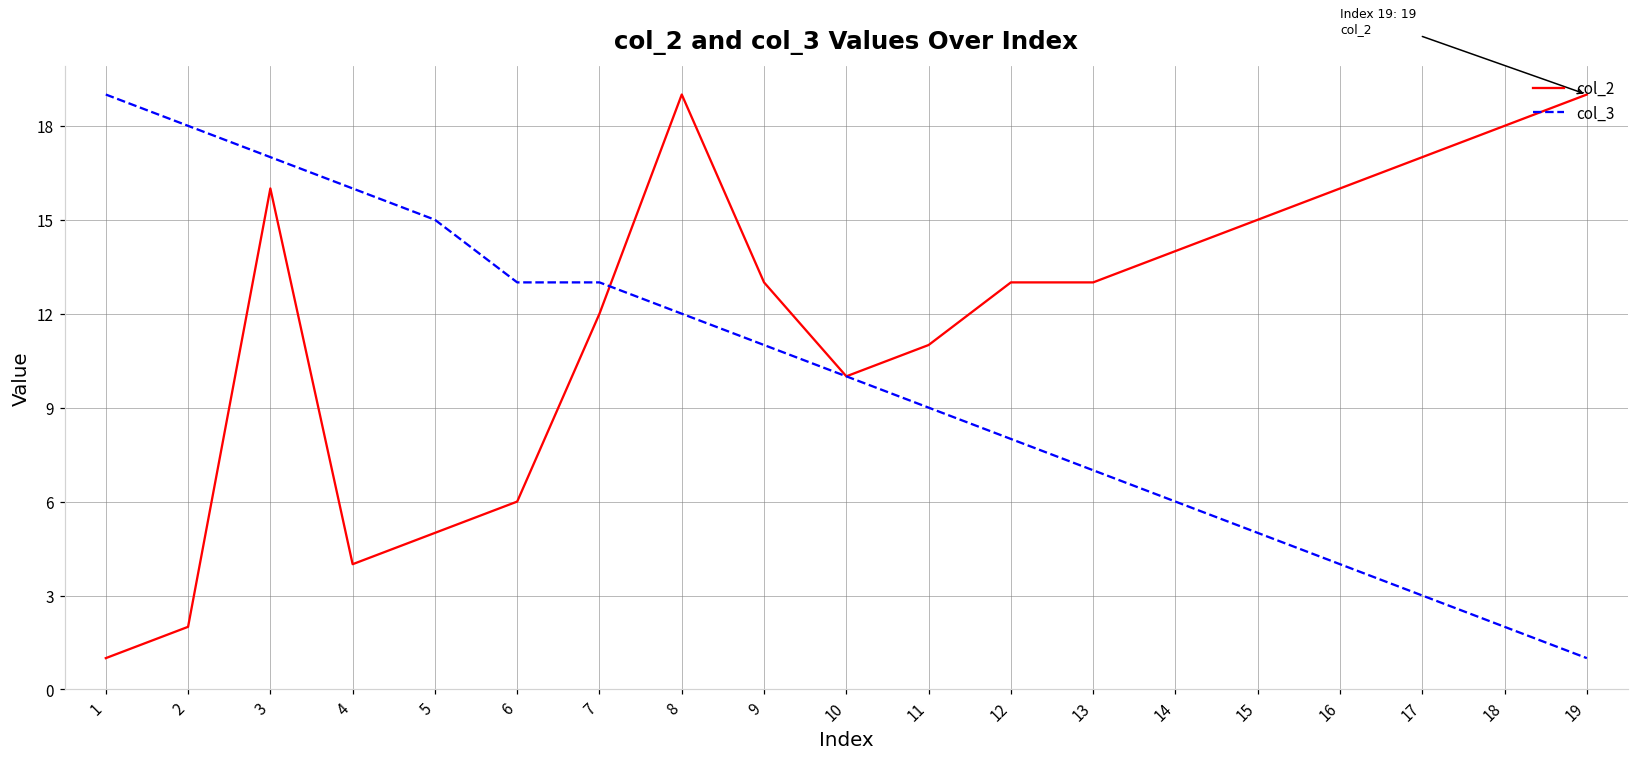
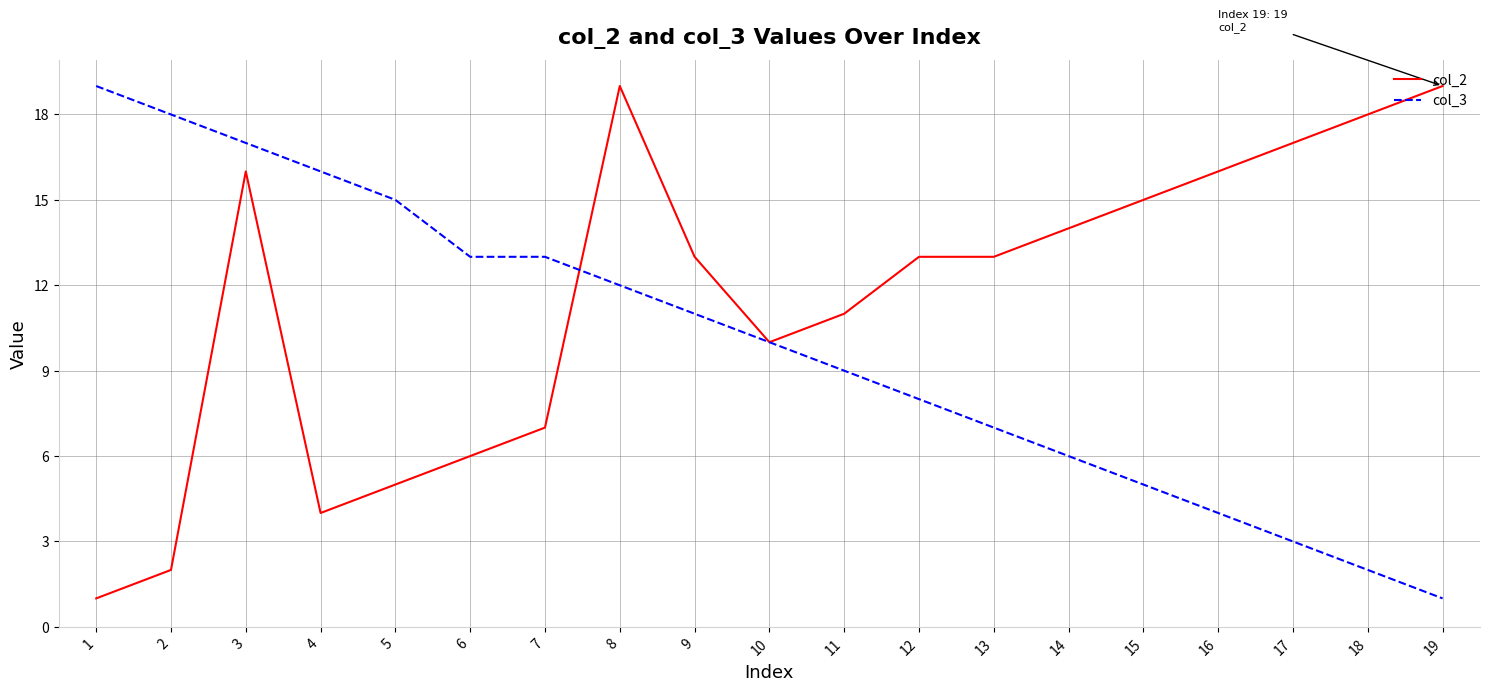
col_2, 7: 12 -> 7
